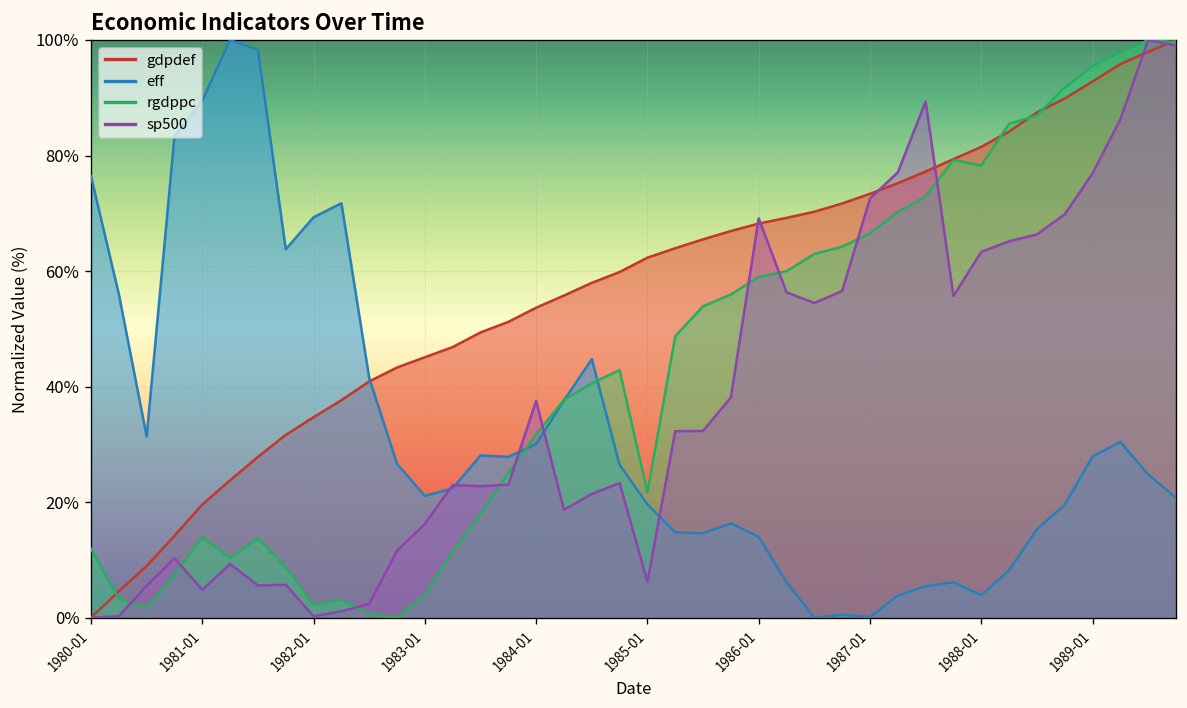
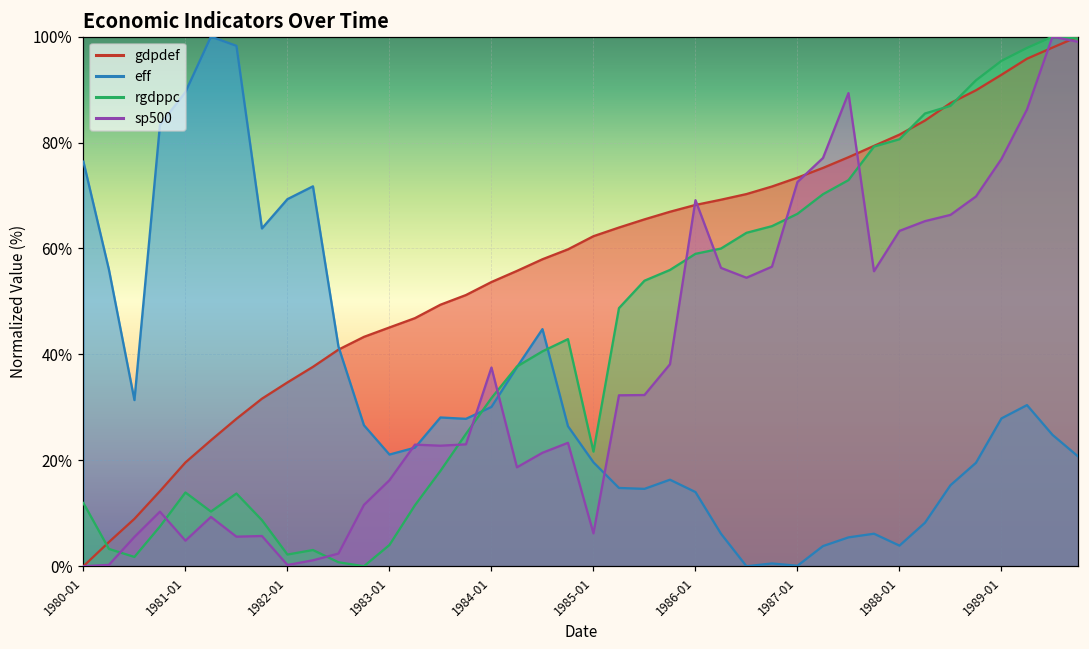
rgdppc, 1988-01: 78% -> 81%
